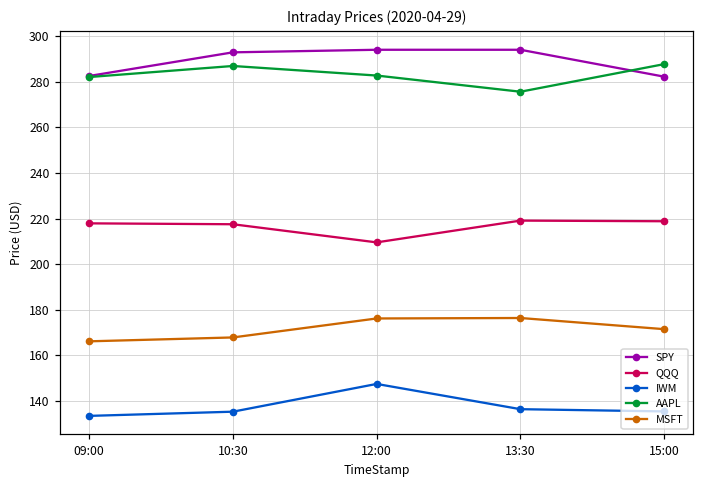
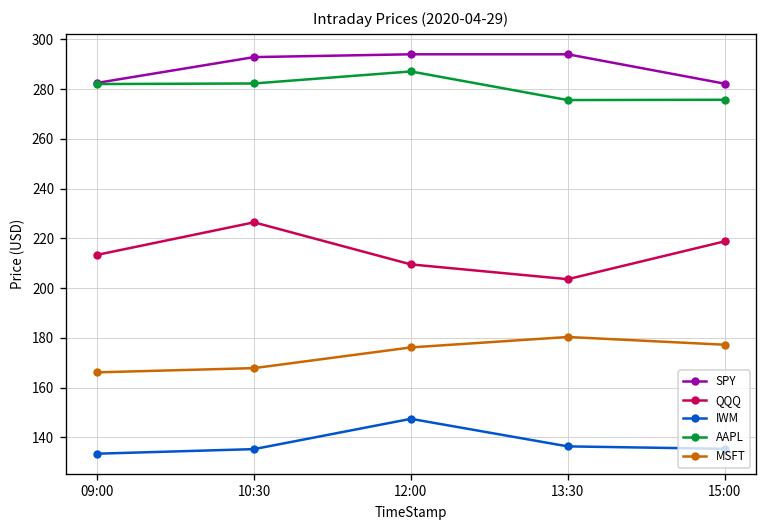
QQQ, 09:00: 218 -> 213
QQQ, 10:30: 218 -> 226
AAPL, 10:30: 287 -> 282
AAPL, 12:00: 283 -> 287
QQQ, 13:30: 219 -> 204
MSFT, 13:30: 176 -> 180
AAPL, 15:00: 288 -> 276
MSFT, 15:00: 172 -> 177
